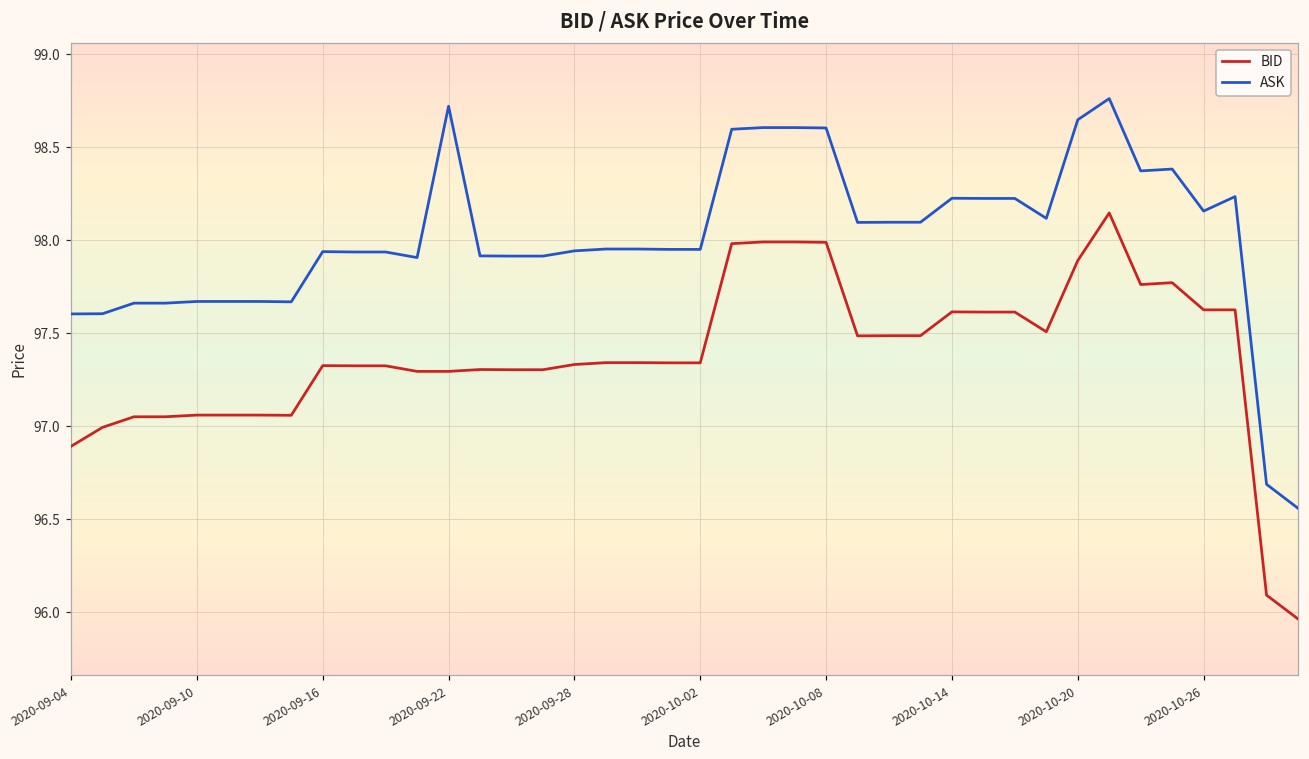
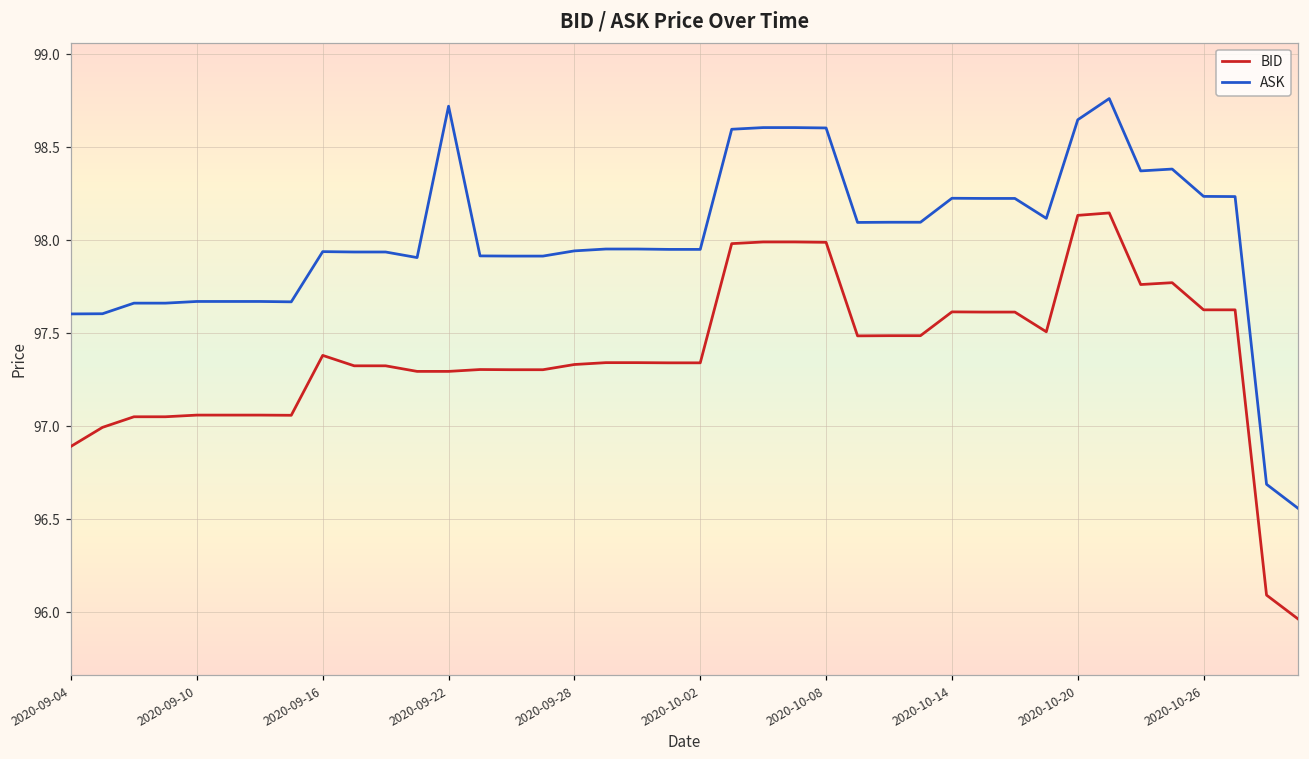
BID, 2020-09-16: 97.33 -> 97.38
BID, 2020-10-20: 97.89 -> 98.13
ASK, 2020-10-26: 98.16 -> 98.24
